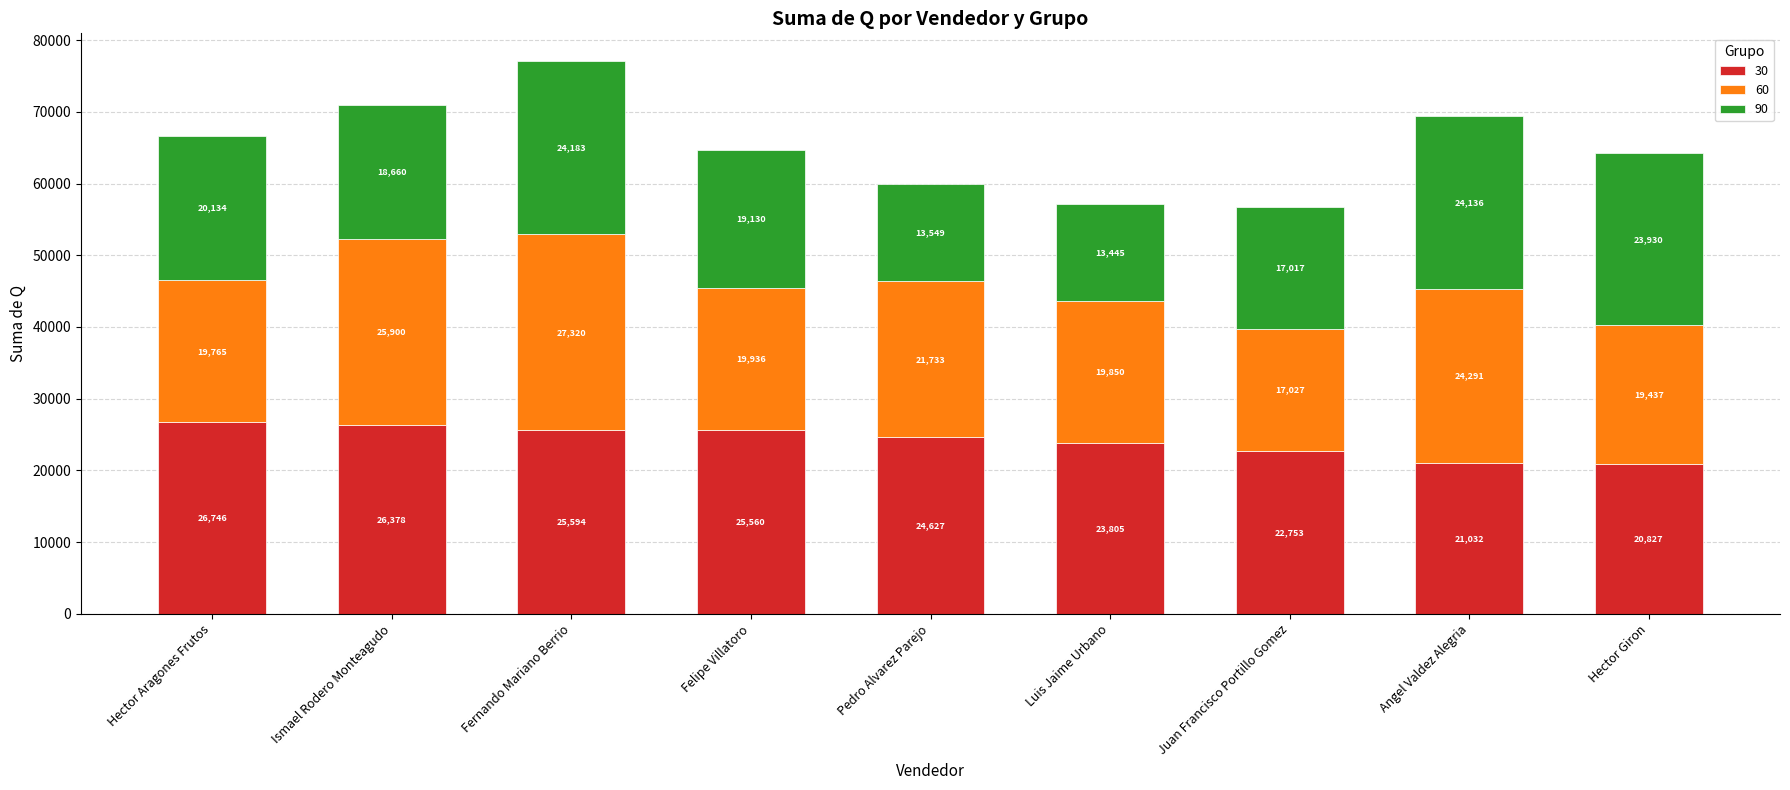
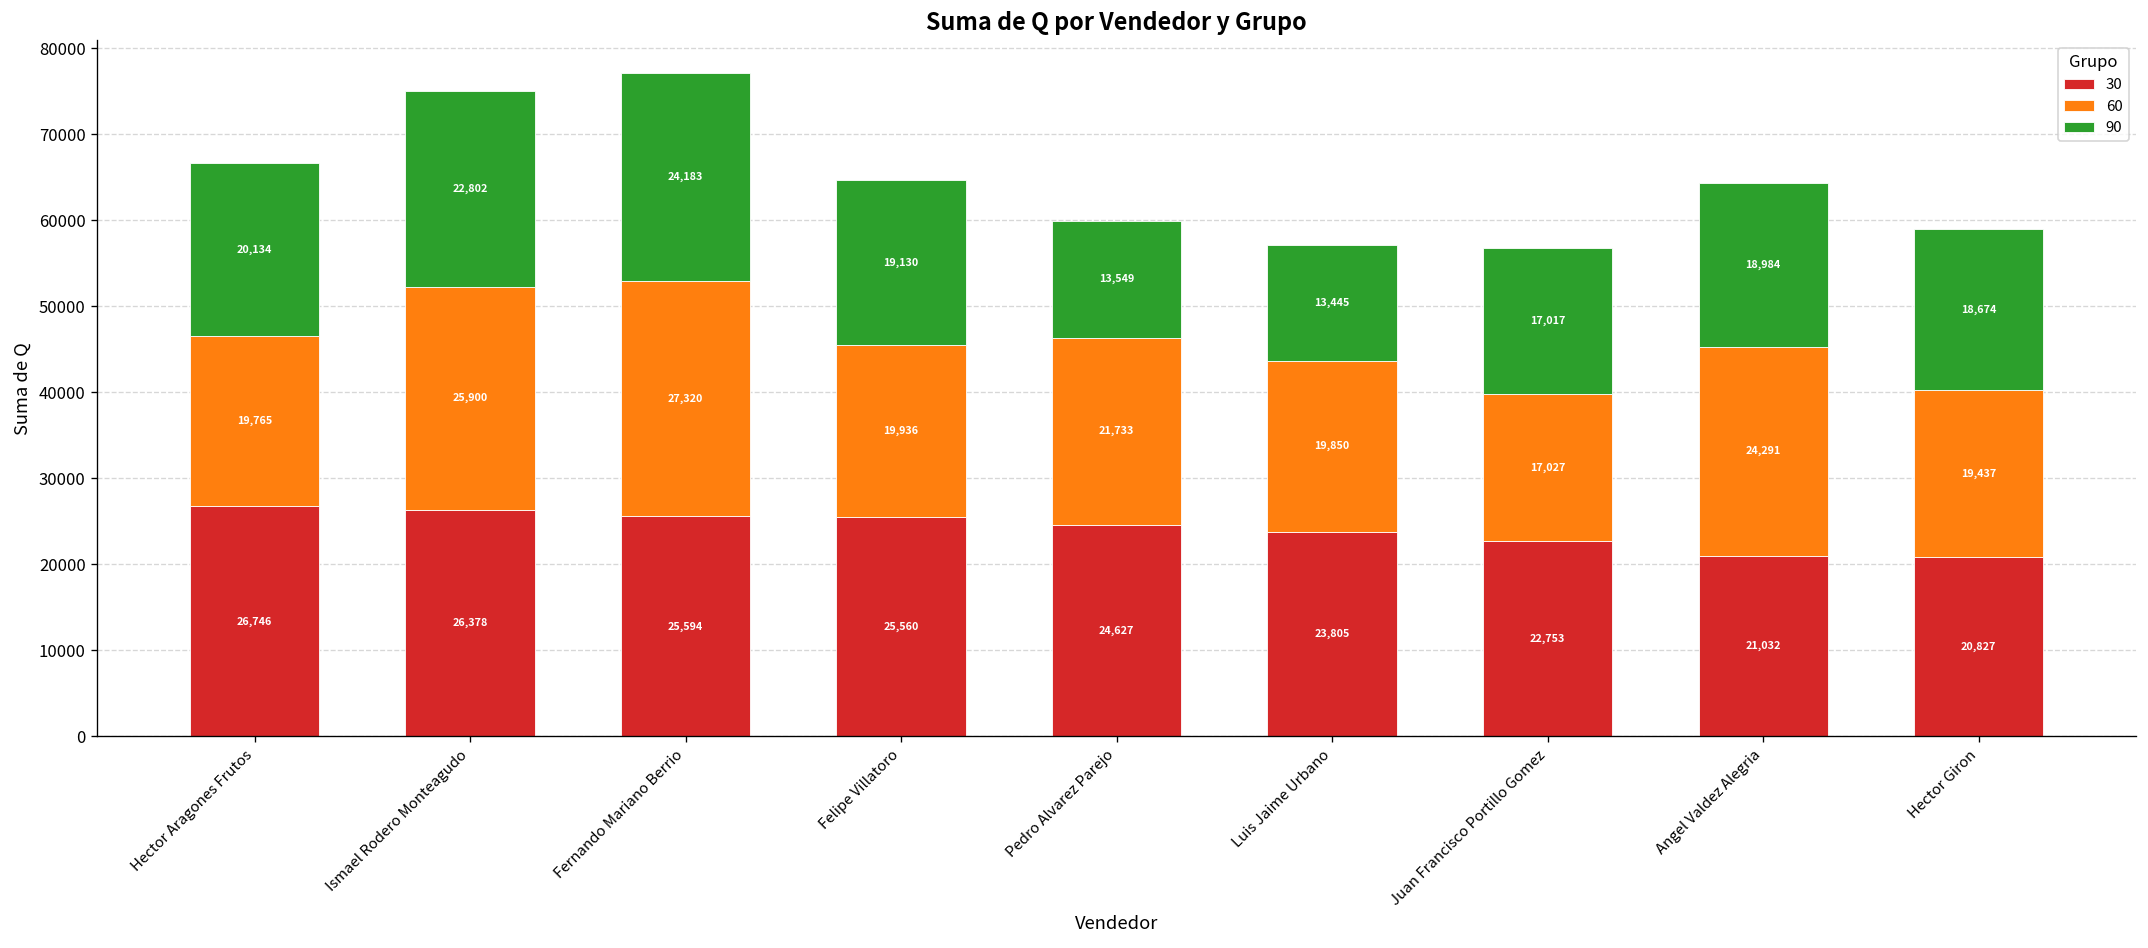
90, Ismael Rodero Monteagudo: 18,660 -> 22,802
90, Angel Valdez Alegria: 24,136 -> 18,984
90, Hector Giron: 23,930 -> 18,674
